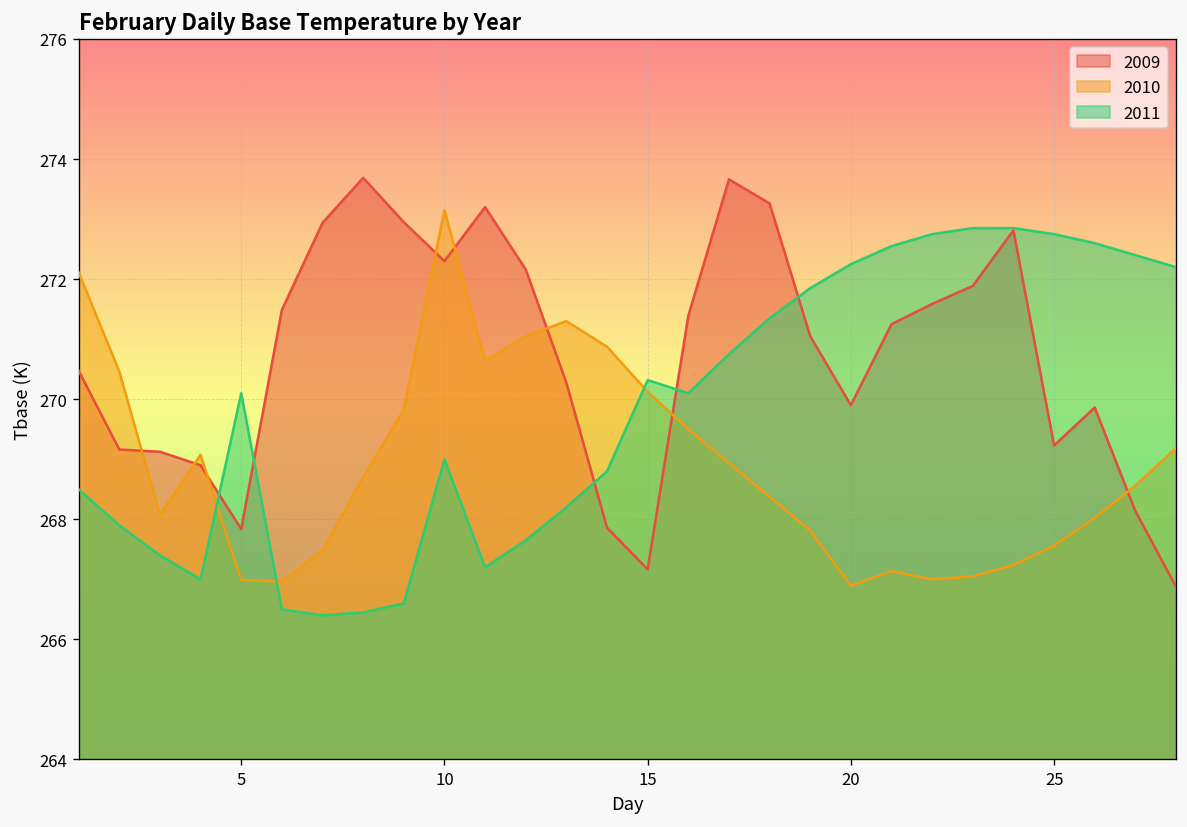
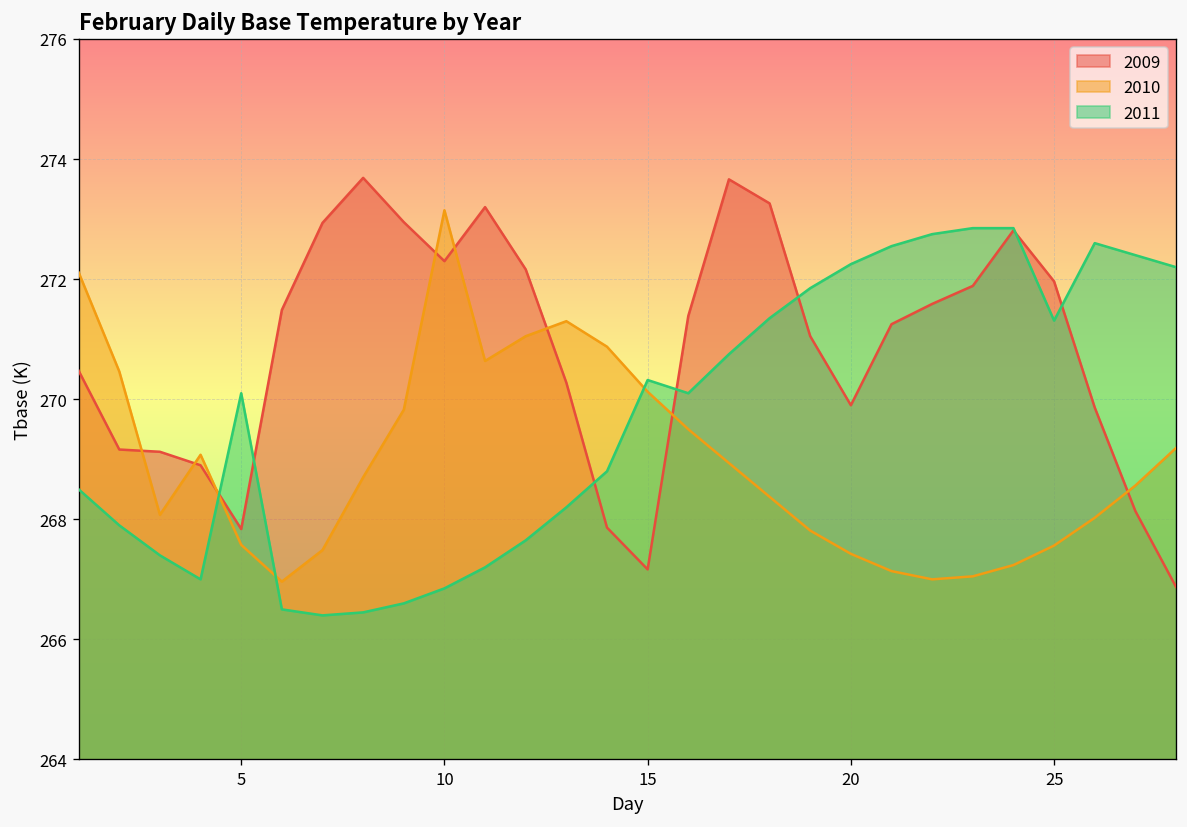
2010, 5: 267.0 -> 267.6
2011, 10: 269.0 -> 266.9
2010, 20: 266.9 -> 267.4
2009, 25: 269.2 -> 272.0
2011, 25: 272.8 -> 271.3
